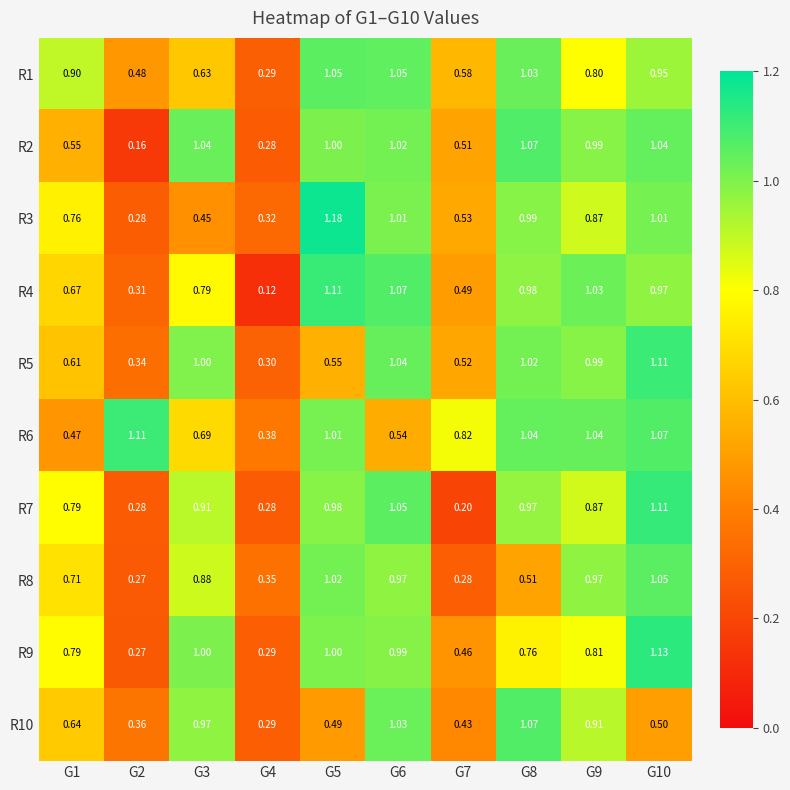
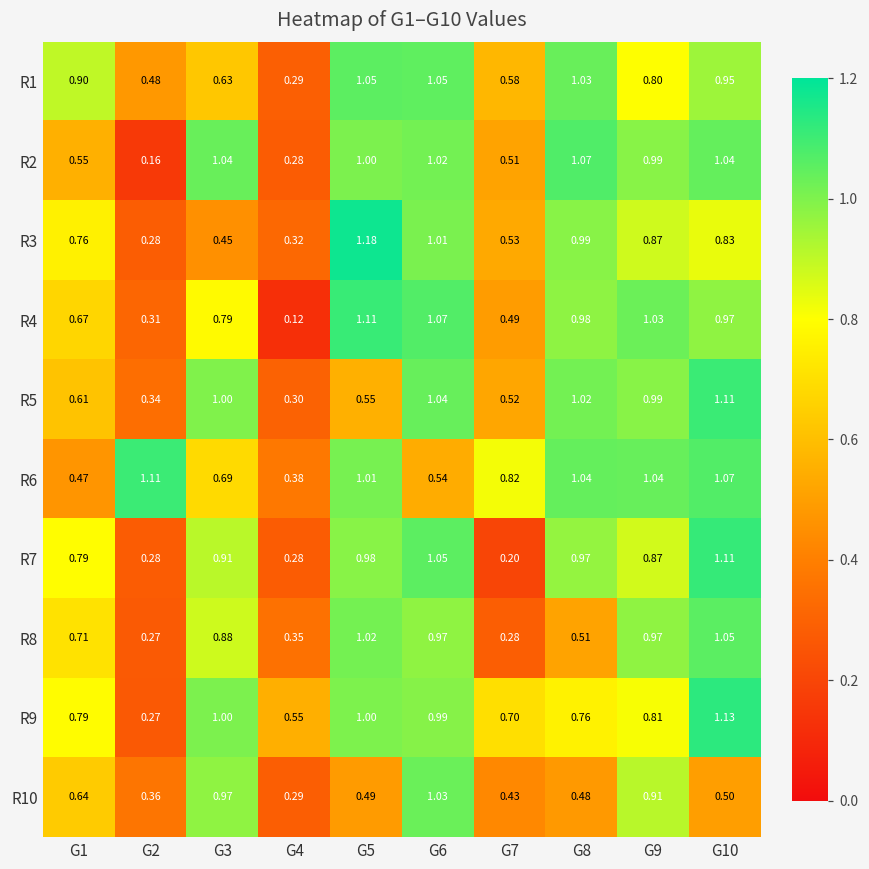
R3, G10: 1.01 -> 0.83
R9, G4: 0.29 -> 0.55
R9, G7: 0.46 -> 0.70
R10, G8: 1.07 -> 0.48
